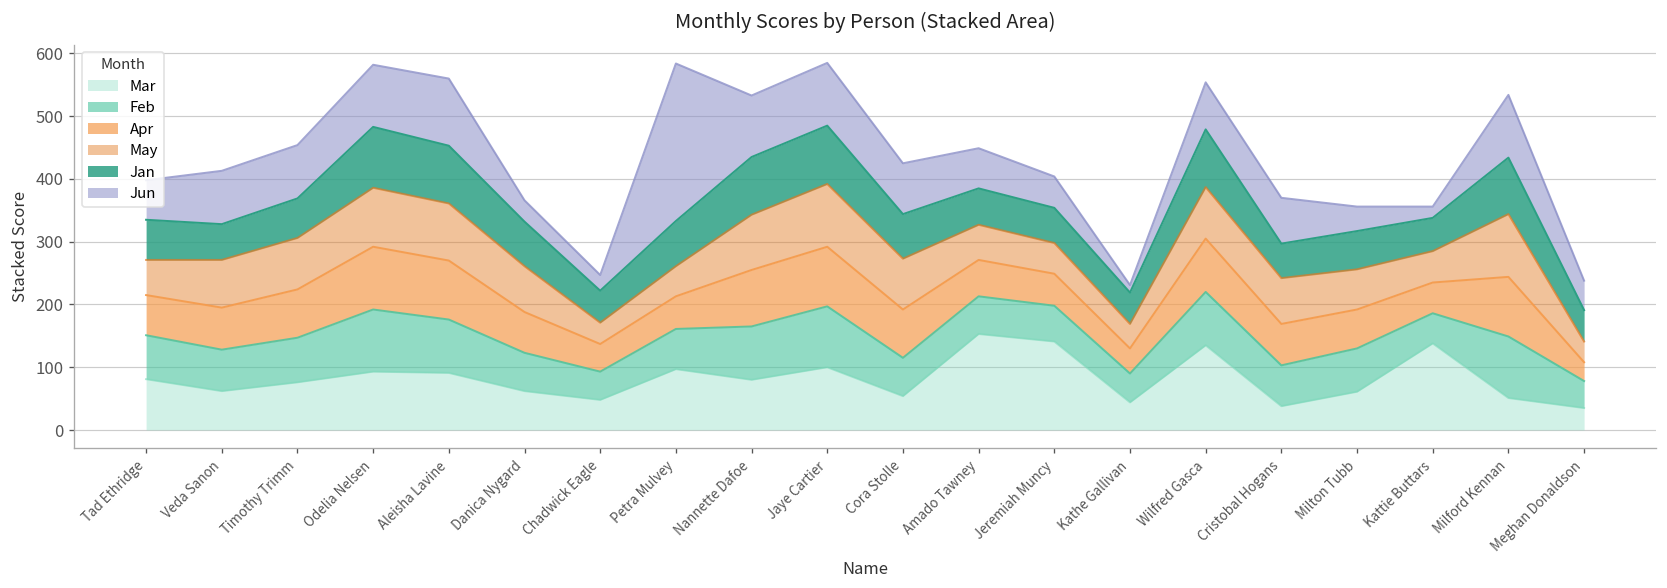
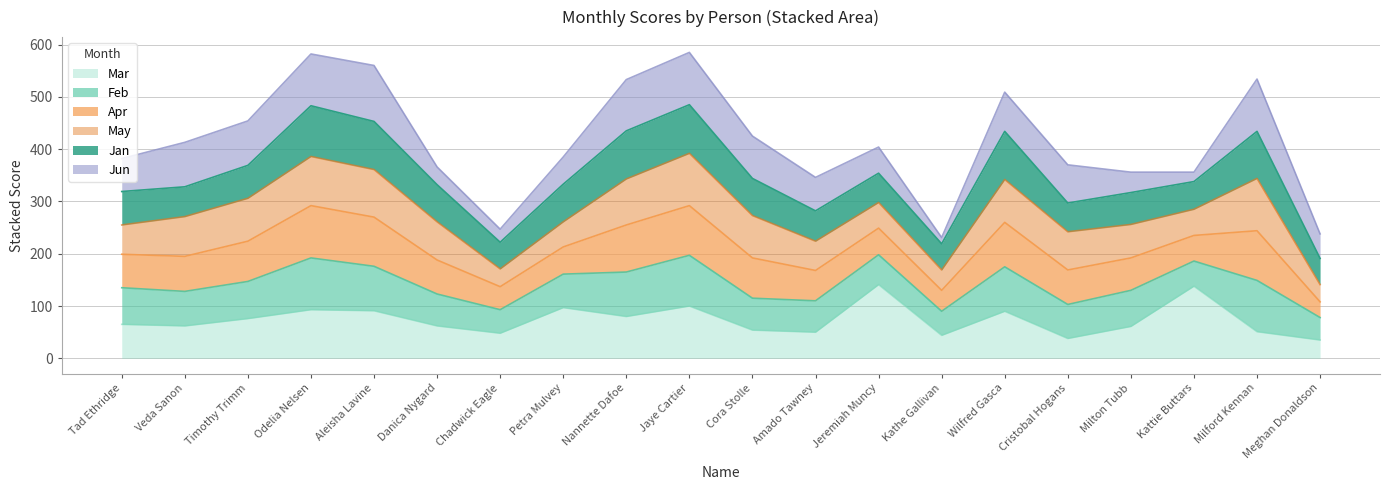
Mar, Tad Ethridge: 80 -> 70
Jun, Petra Mulvey: 250 -> 50
Mar, Amado Tawney: 150 -> 50
Mar, Wilfred Gasca: 140 -> 90
